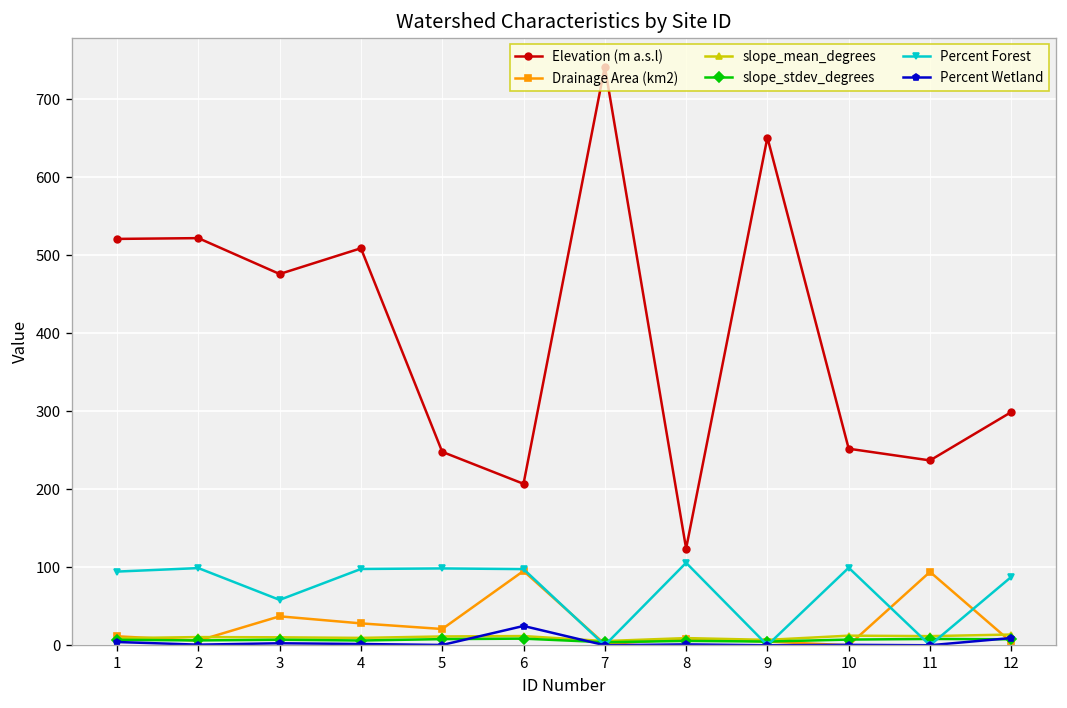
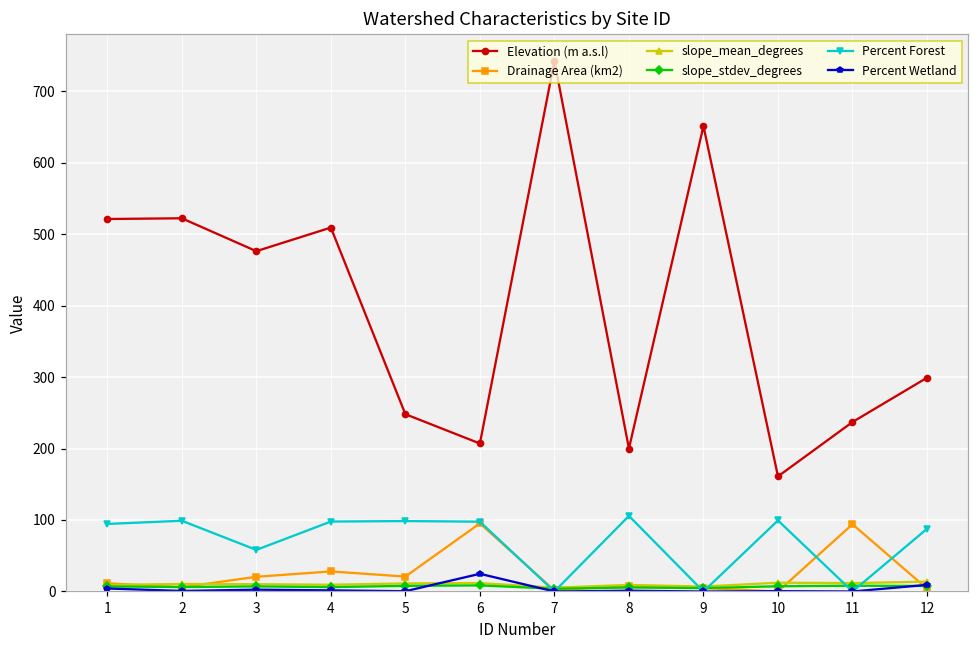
Drainage Area (km2), 3: 40 -> 20
Elevation (m a.s.l), 8: 120 -> 200
Elevation (m a.s.l), 10: 250 -> 160
